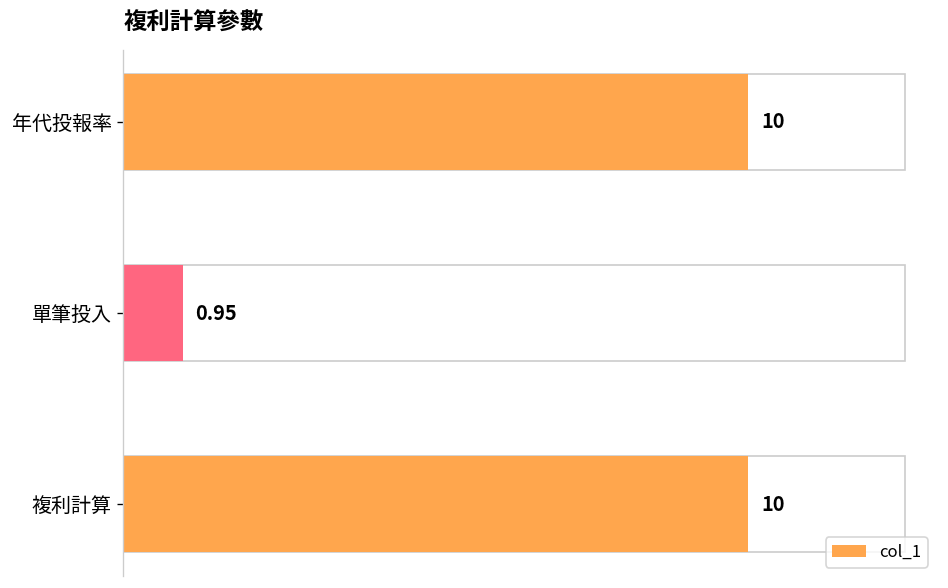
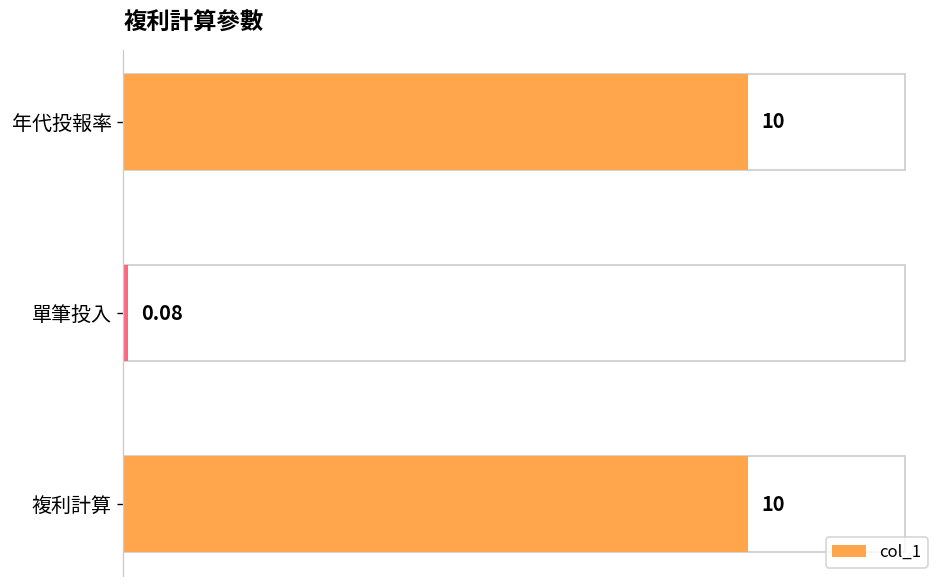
單筆投入: 0.95 -> 0.08
